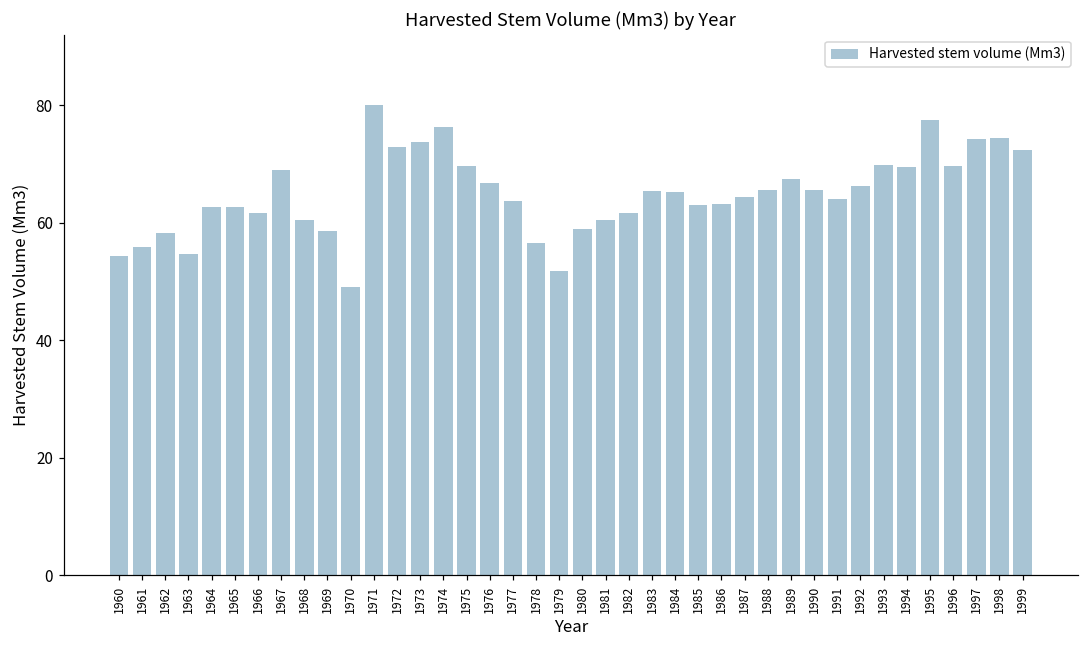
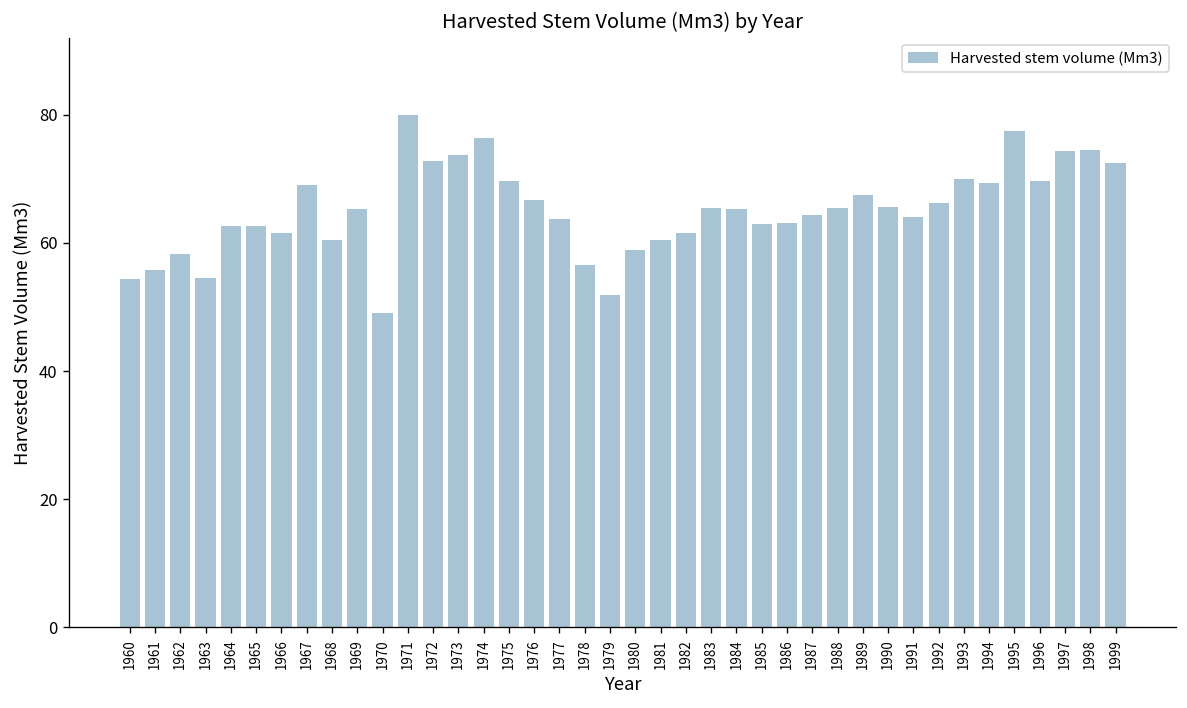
1969: 59 -> 65
